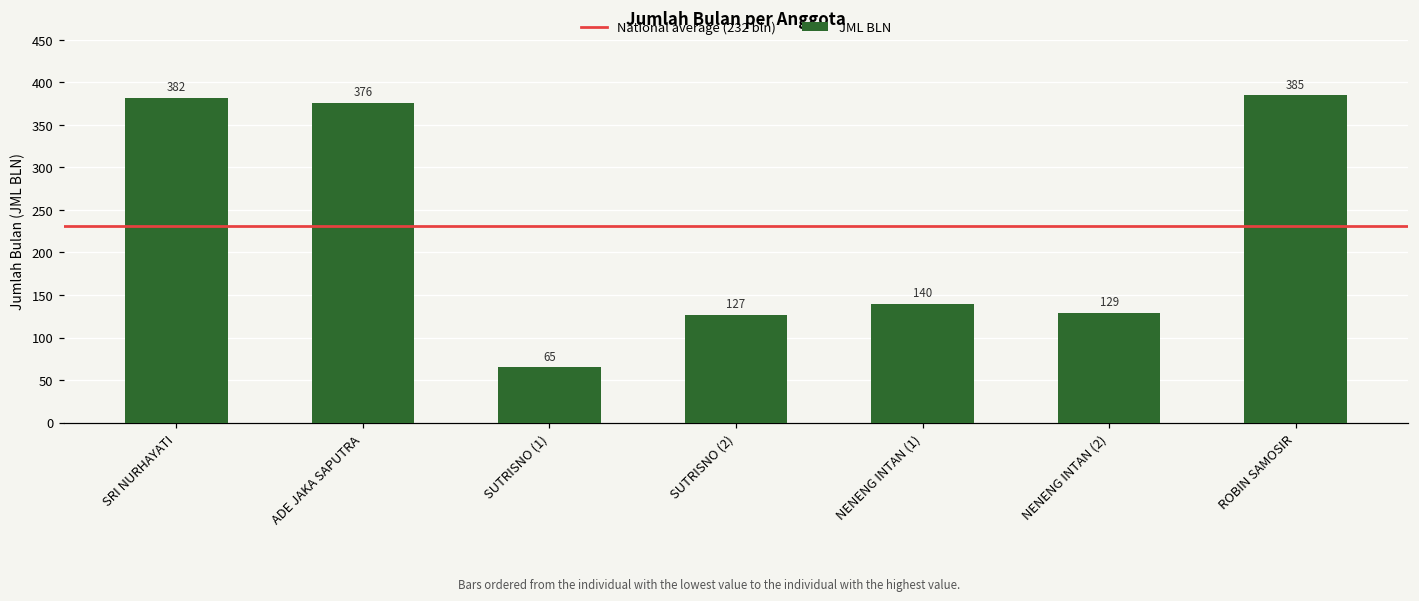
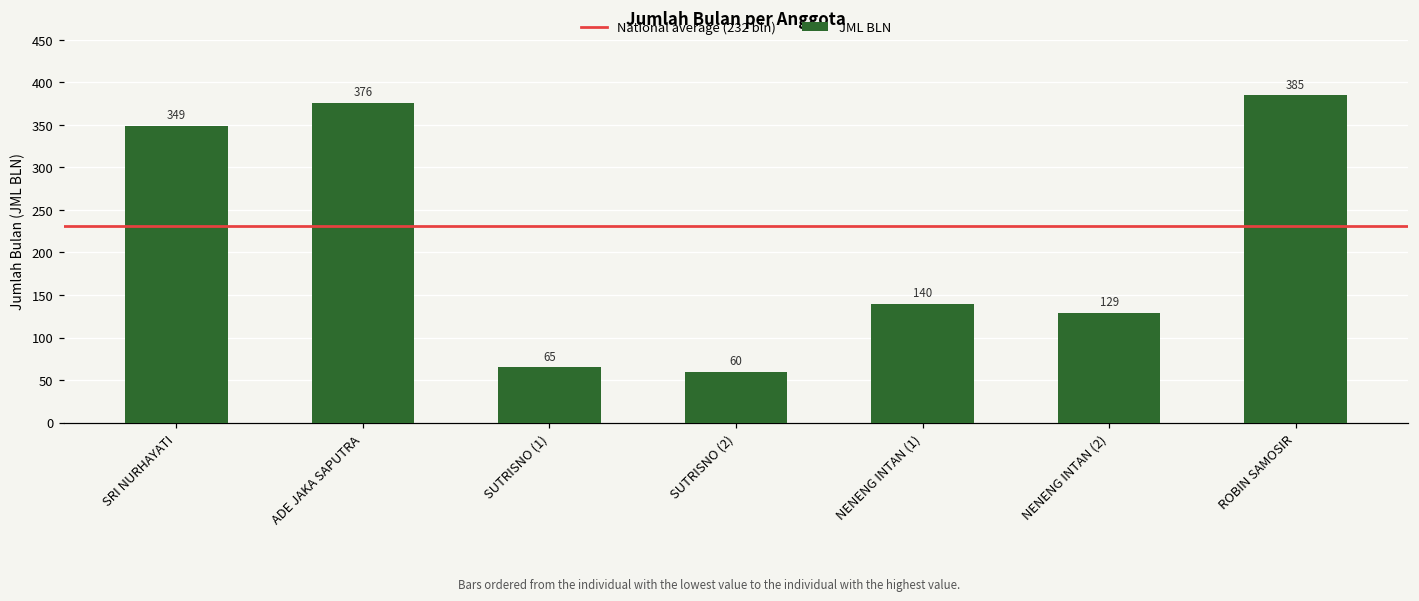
SRI NURHAYATI: 382 -> 349
SUTRISNO (2): 127 -> 60
